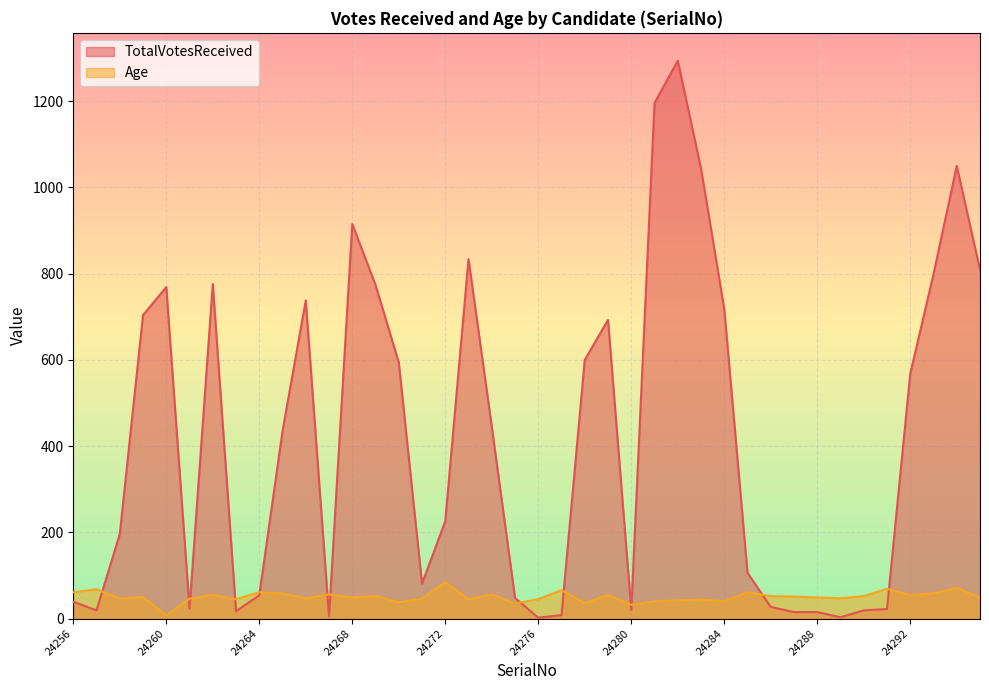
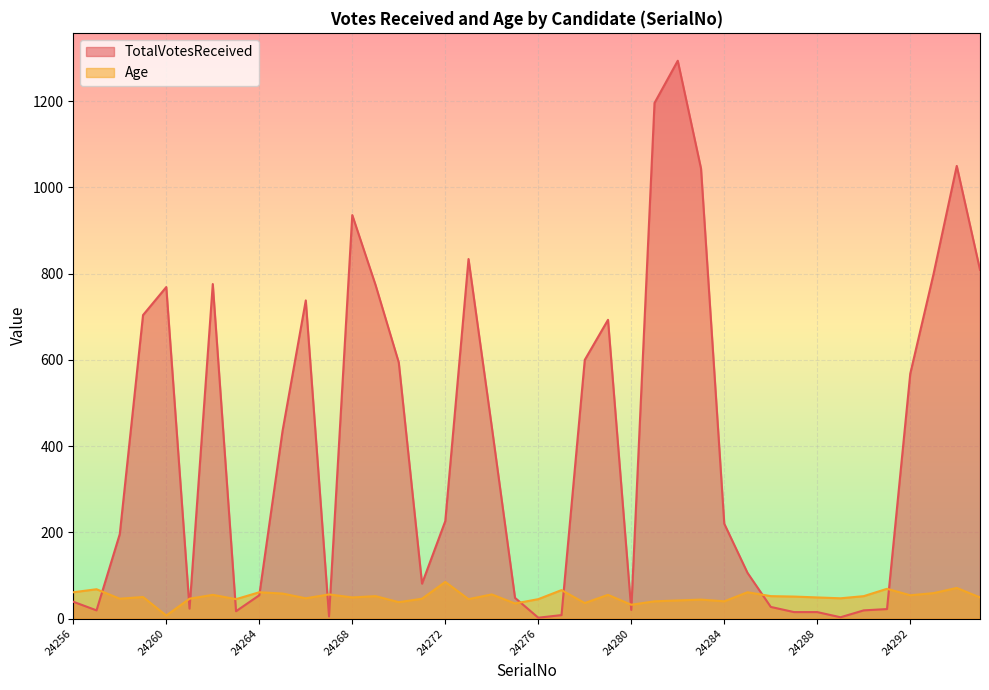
TotalVotesReceived, 24268: 920 -> 940
TotalVotesReceived, 24284: 720 -> 220
